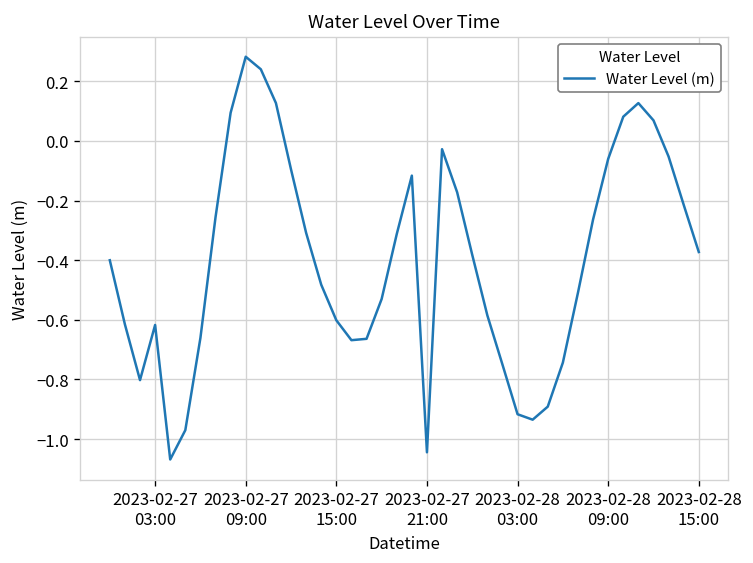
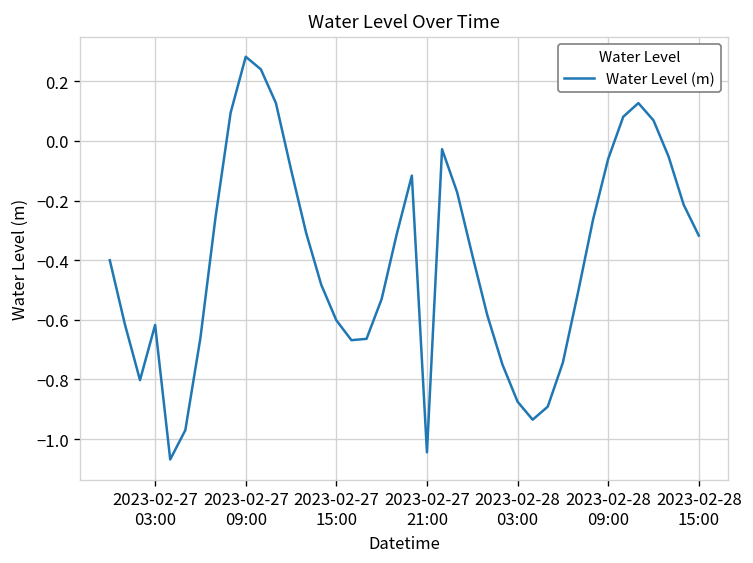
2023-02-28 03:00: -0.92 -> -0.87
2023-02-28 15:00: -0.37 -> -0.32
